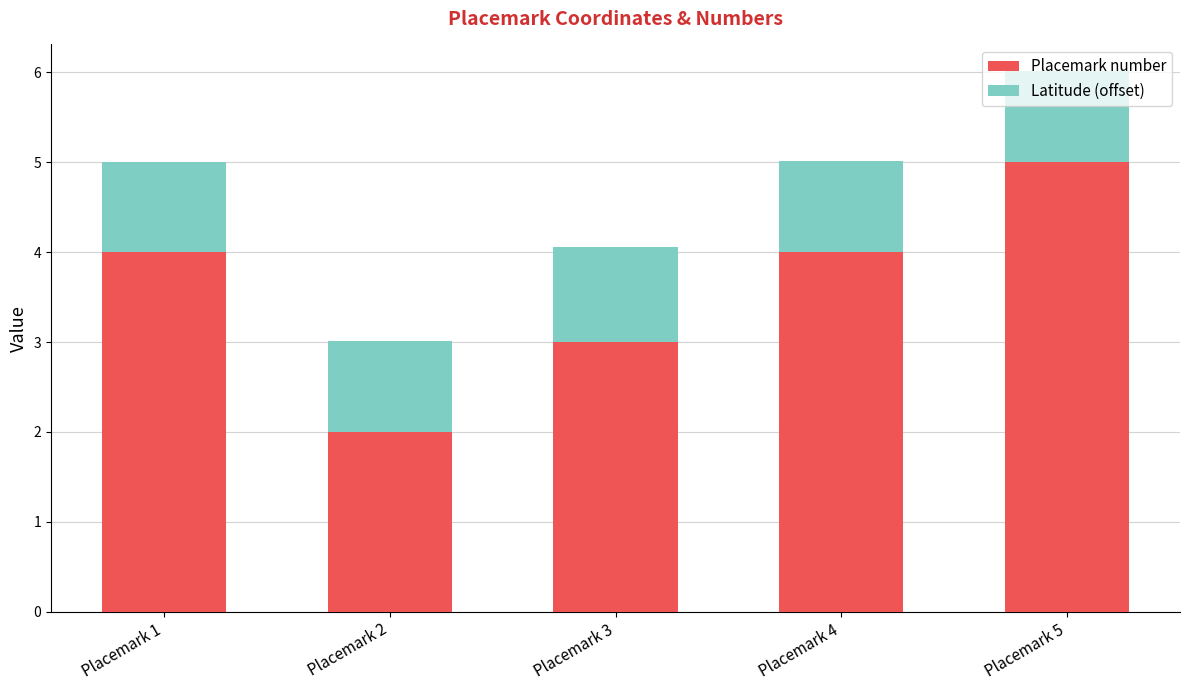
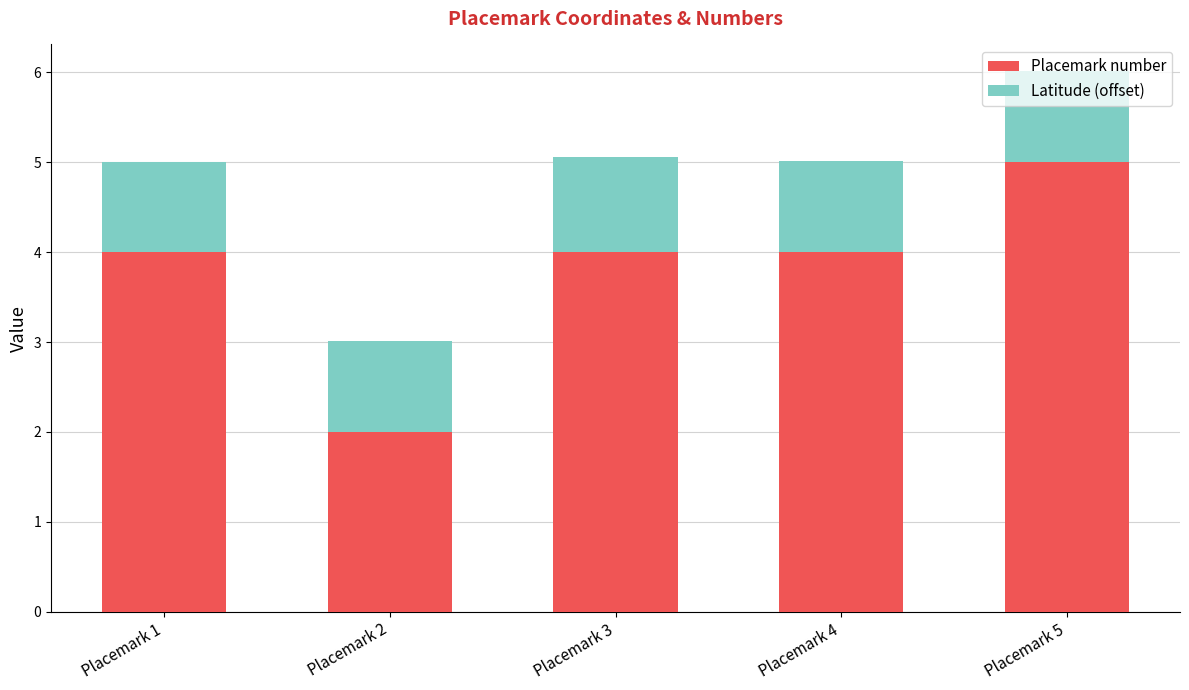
Placemark number, Placemark 3: 3 -> 4
